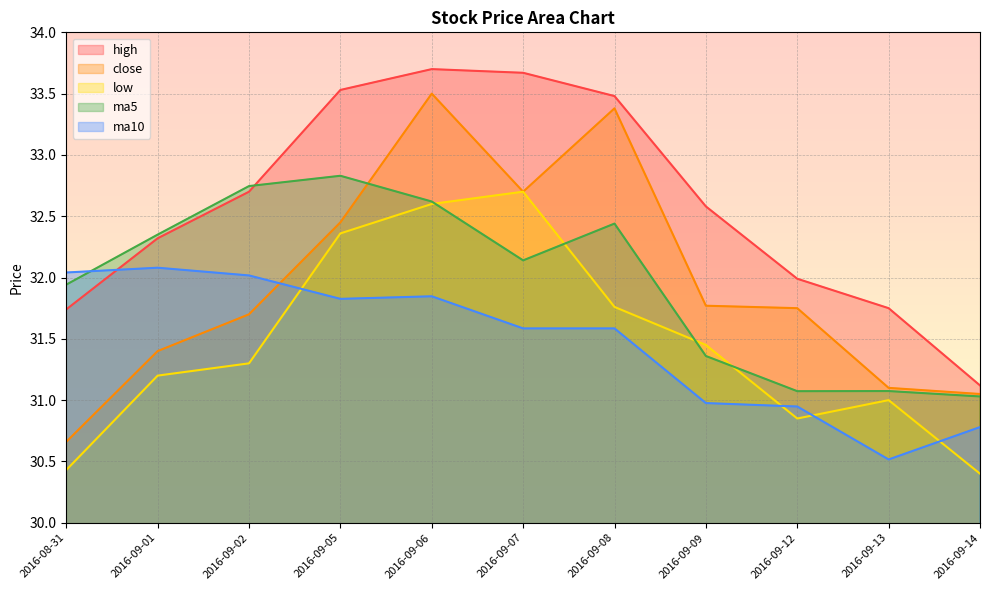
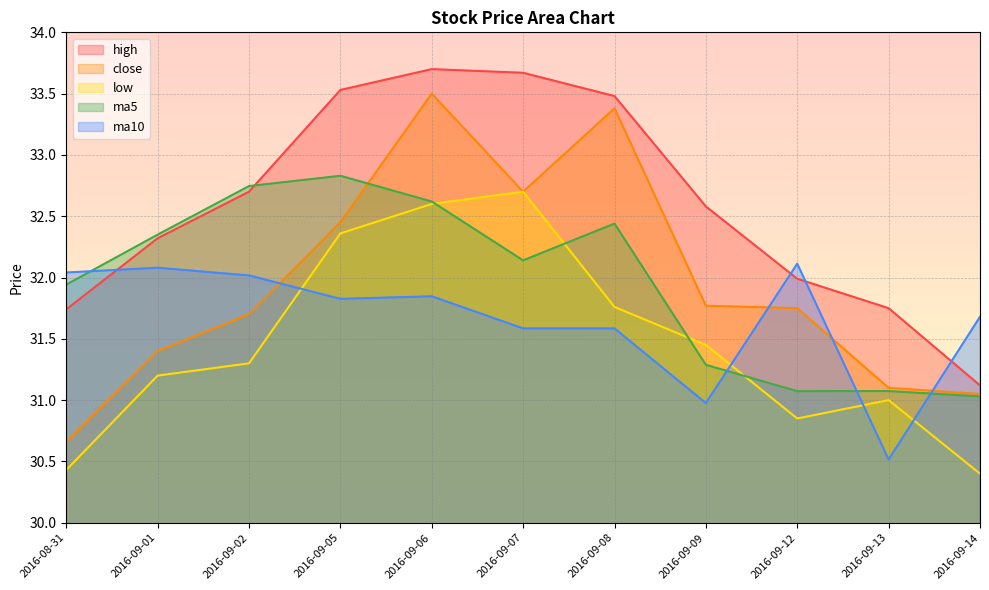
ma5, 2016-09-09: 31.36 -> 31.29
ma10, 2016-09-12: 30.95 -> 32.11
ma10, 2016-09-14: 30.78 -> 31.68
